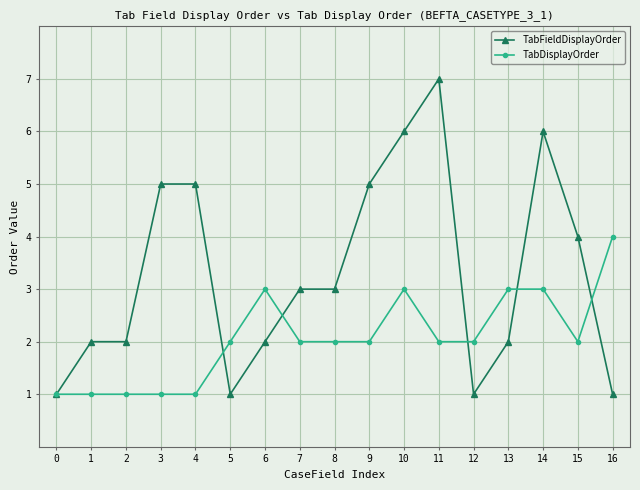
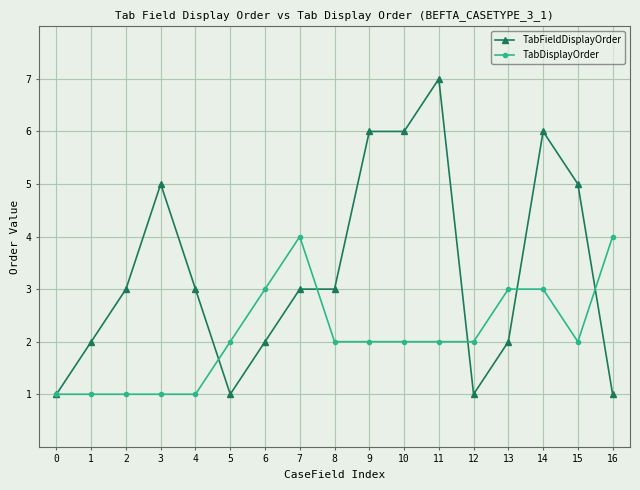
TabFieldDisplayOrder, 2: 2 -> 3
TabFieldDisplayOrder, 4: 5 -> 3
TabDisplayOrder, 7: 2 -> 4
TabFieldDisplayOrder, 9: 5 -> 6
TabDisplayOrder, 10: 3 -> 2
TabFieldDisplayOrder, 15: 4 -> 5
